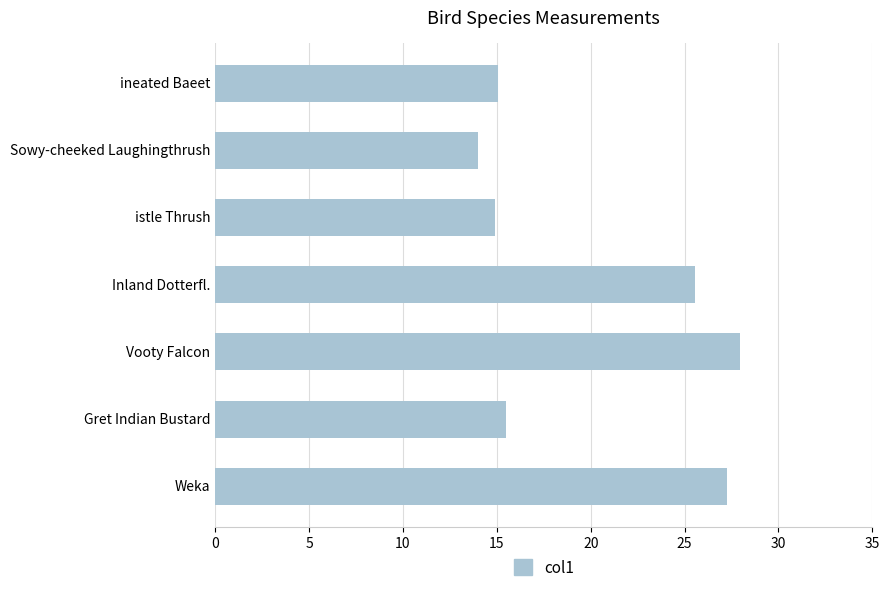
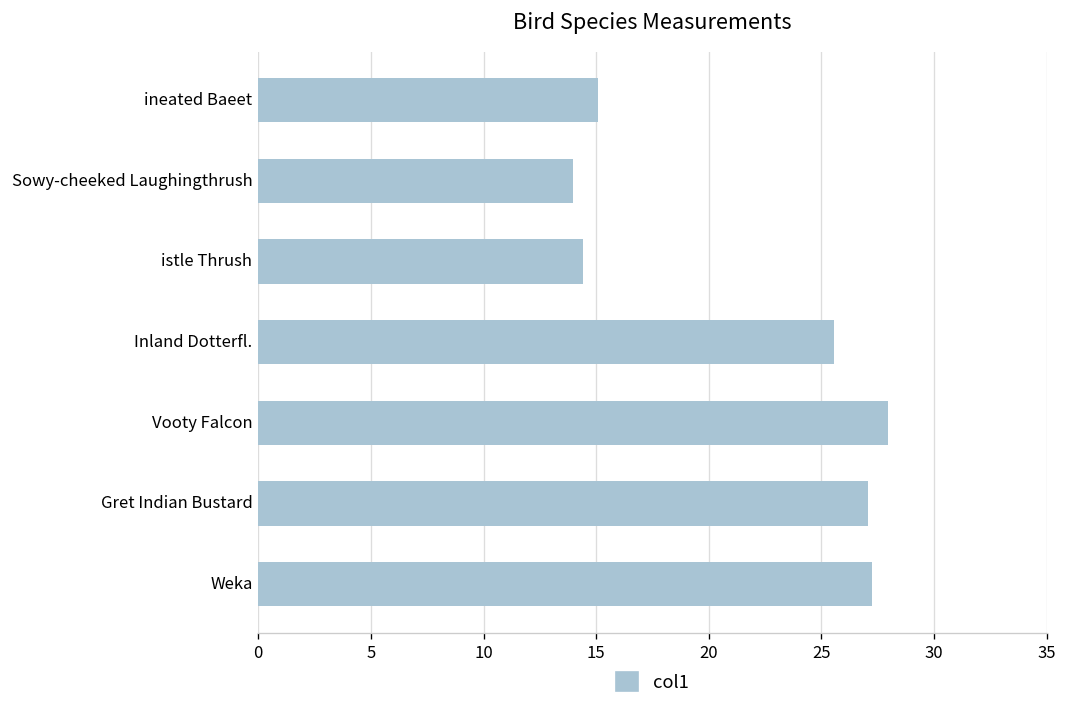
istle Thrush: 14.9 -> 14.4
Gret Indian Bustard: 15.5 -> 27.1
